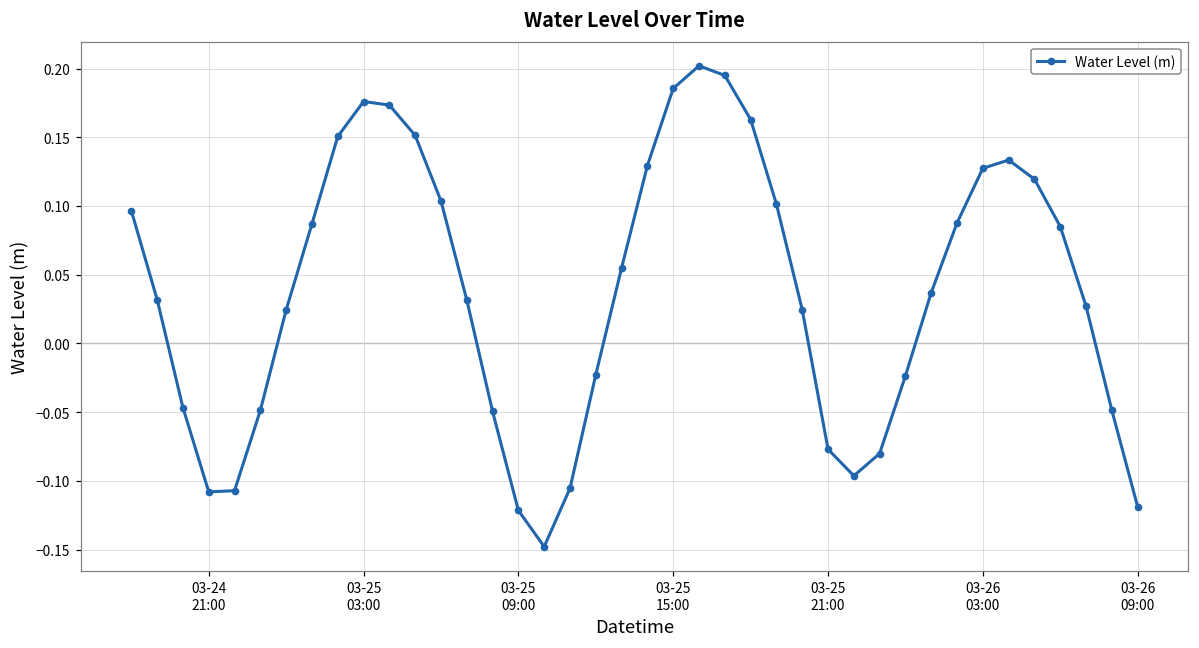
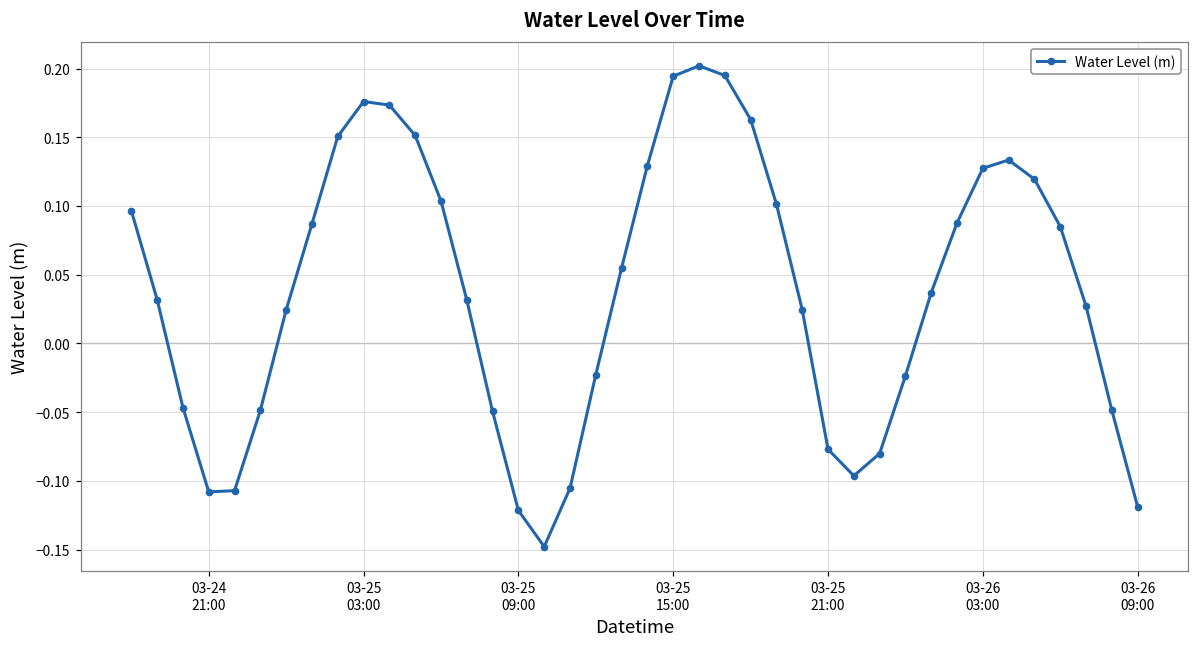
03-25 15:00: 0.185 -> 0.194
